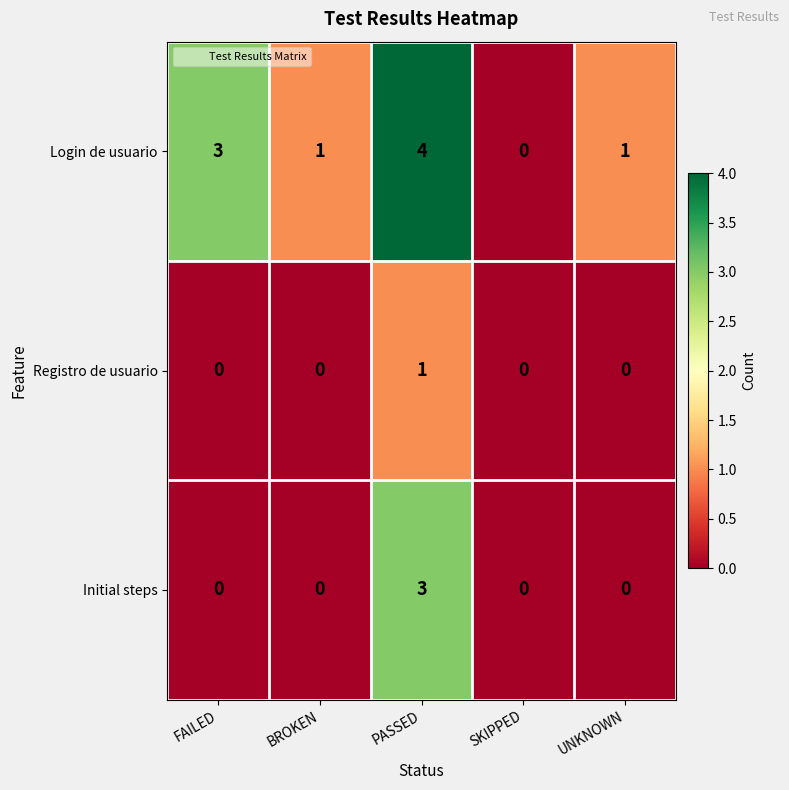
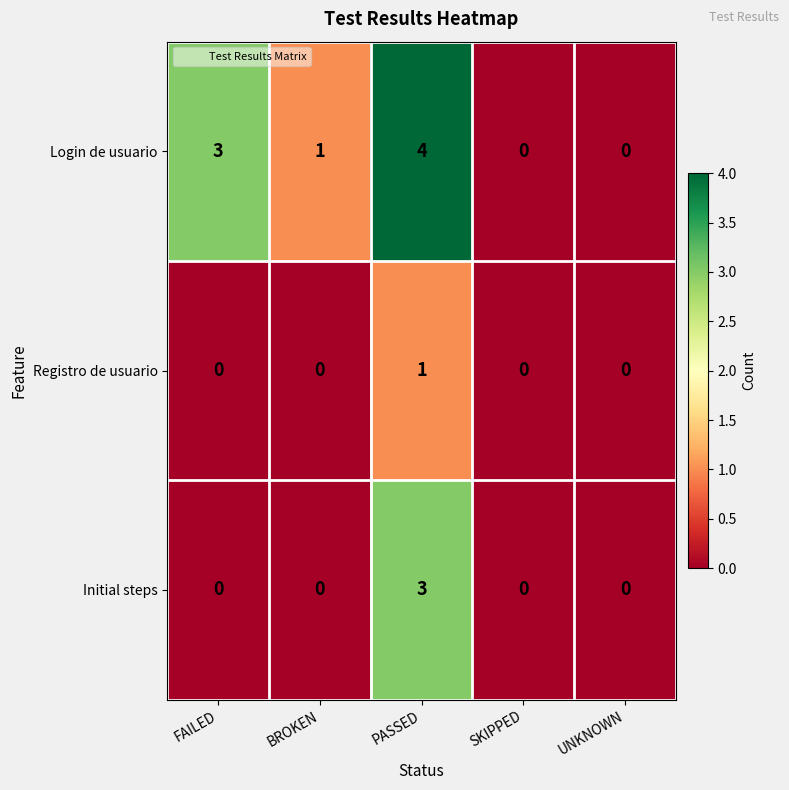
Login de usuario, UNKNOWN: 1 -> 0
